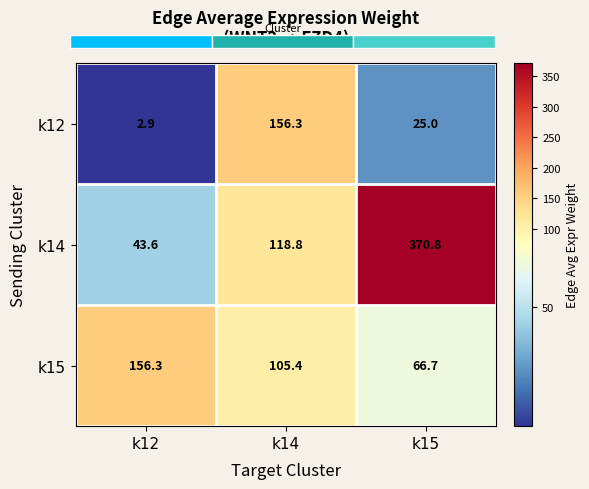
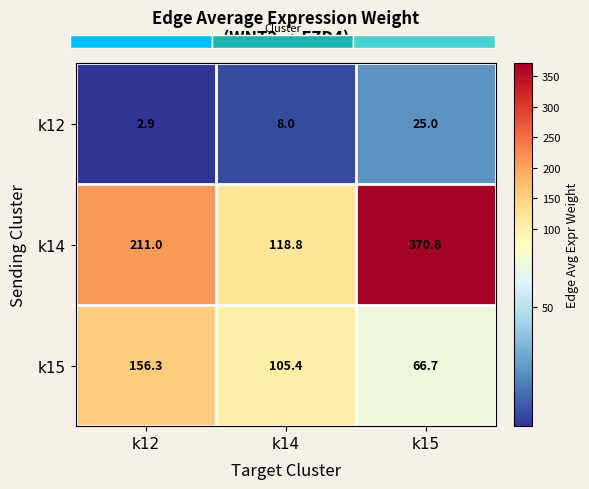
Edge Average Expression Weight (WNT2 → FZD4), k12, k14: 156.3 -> 8.0
Edge Average Expression Weight (WNT2 → FZD4), k14, k12: 43.6 -> 211.0
